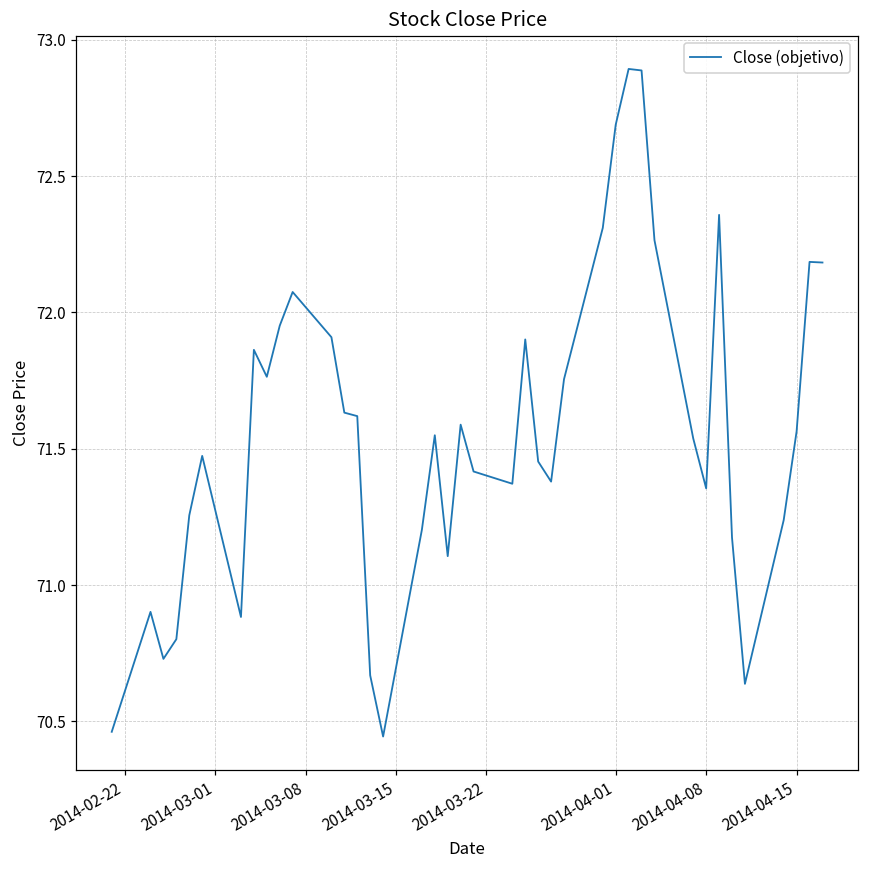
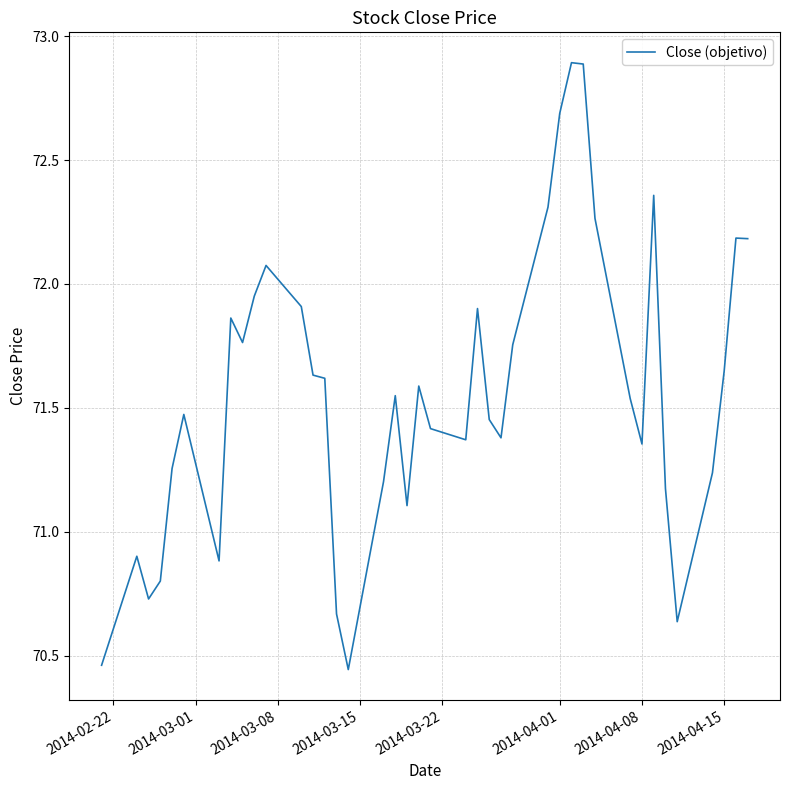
2014-04-15: 71.56 -> 71.65
